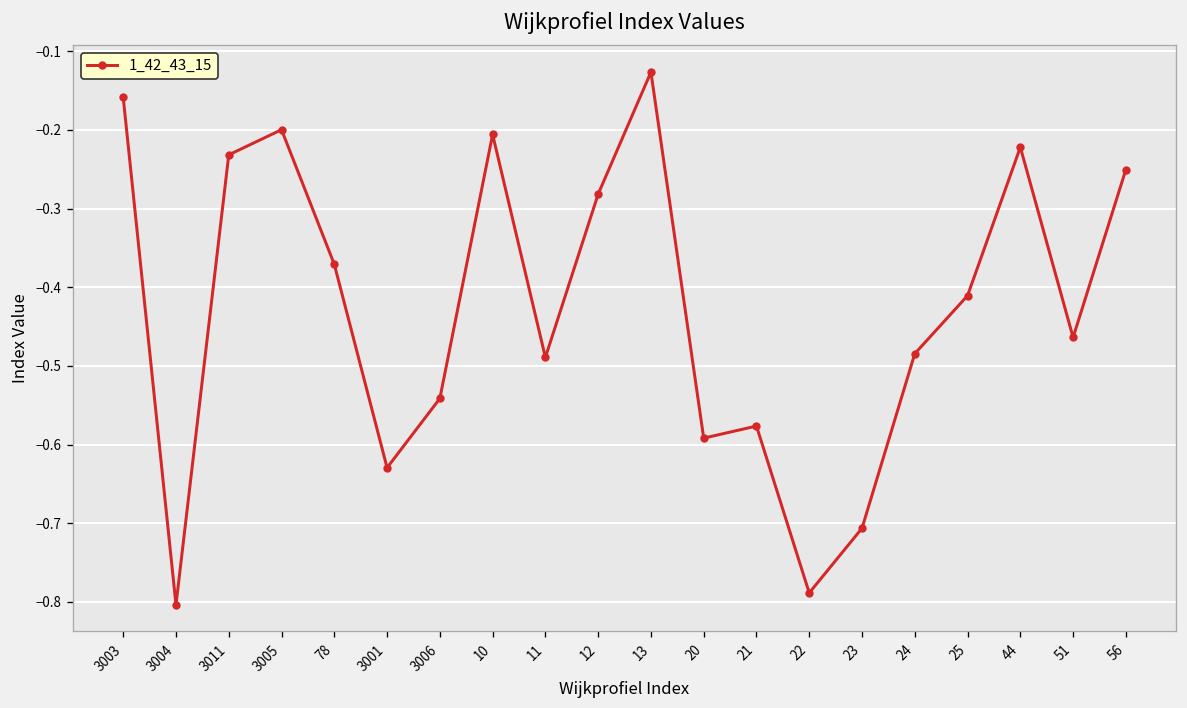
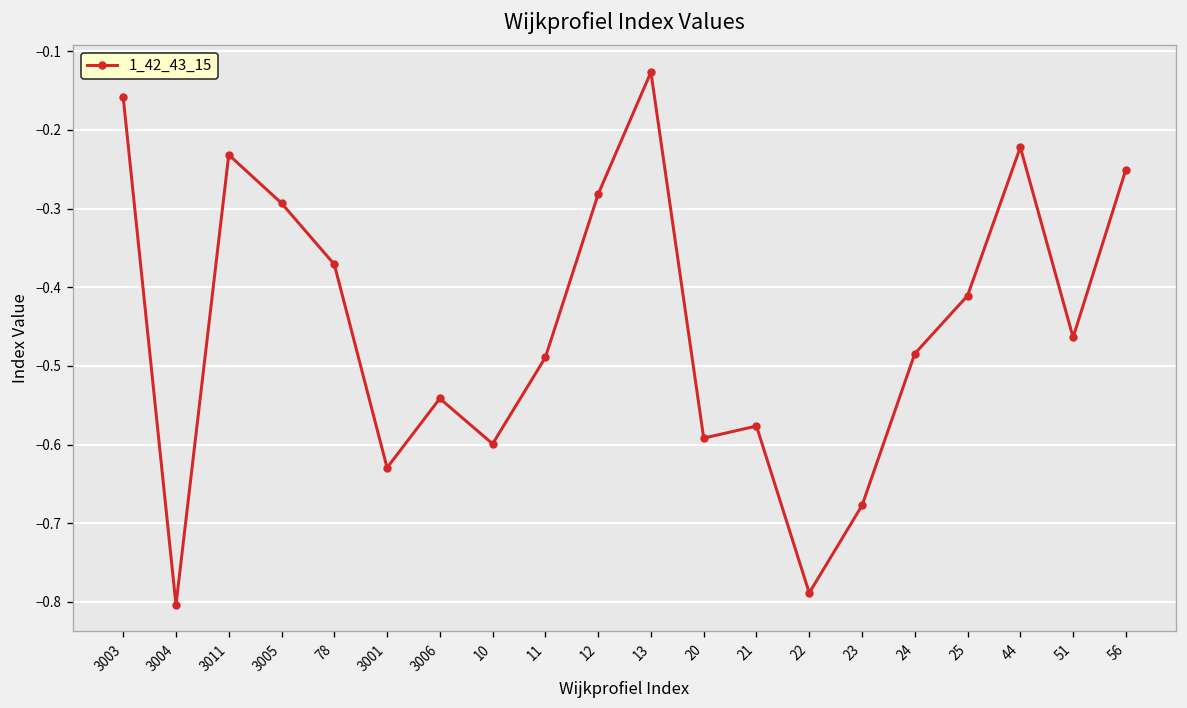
3005: -0.20 -> -0.29
10: -0.21 -> -0.60
23: -0.71 -> -0.68
